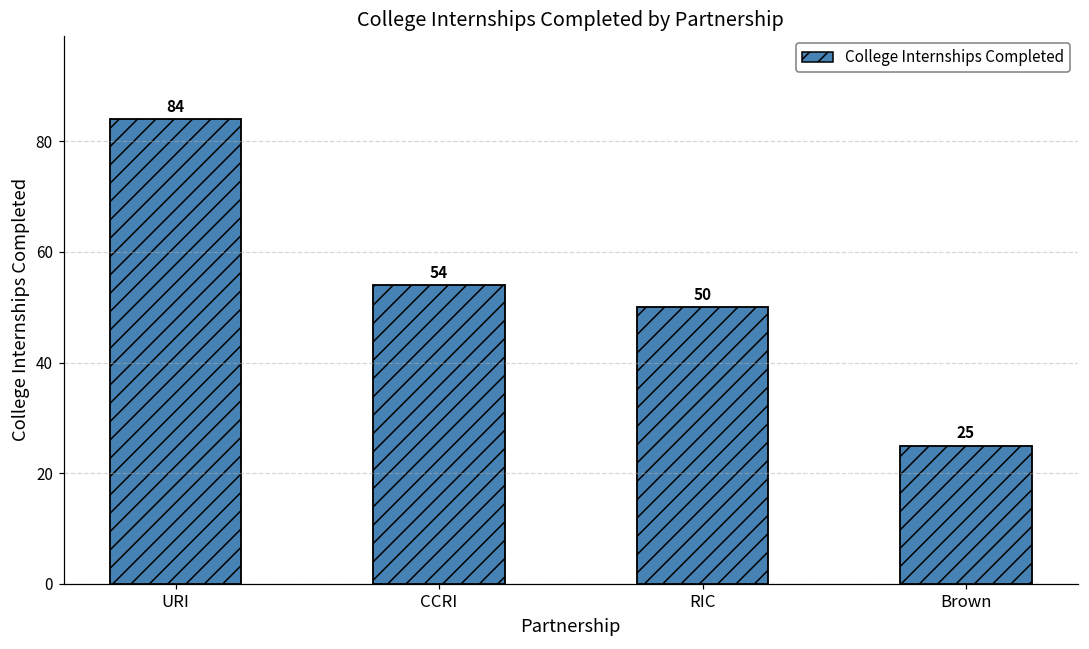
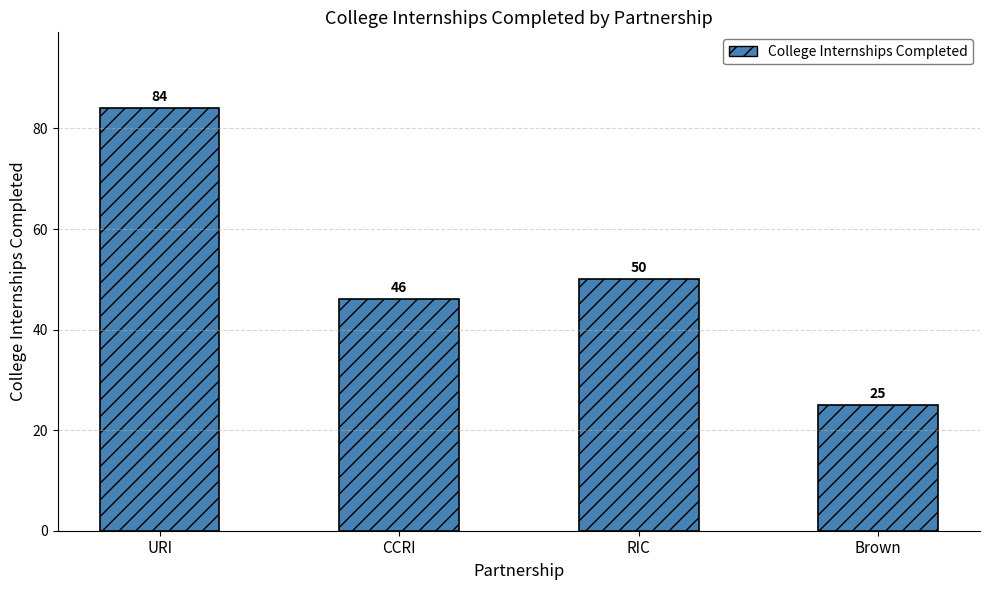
CCRI: 54 -> 46
